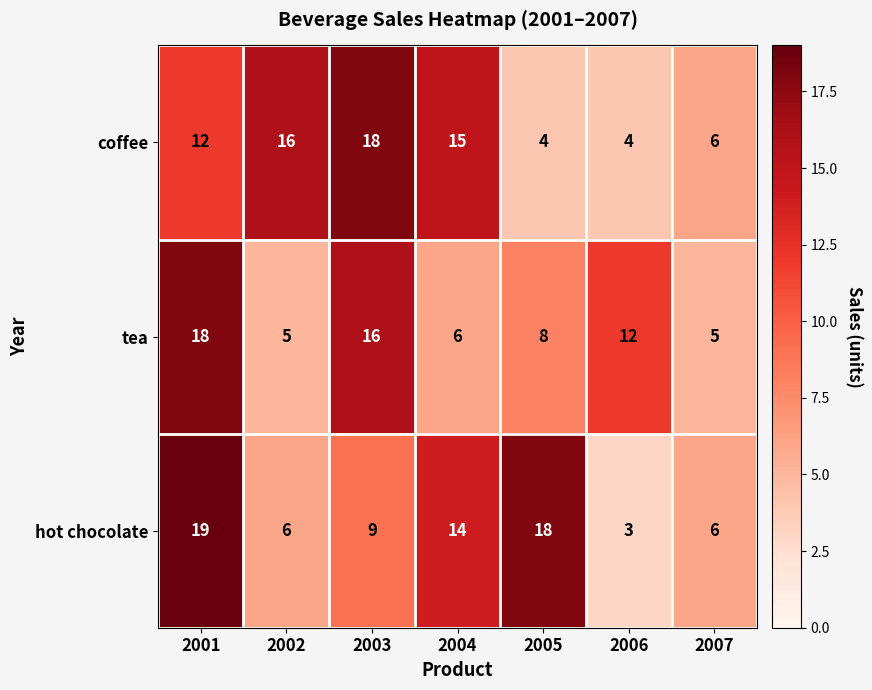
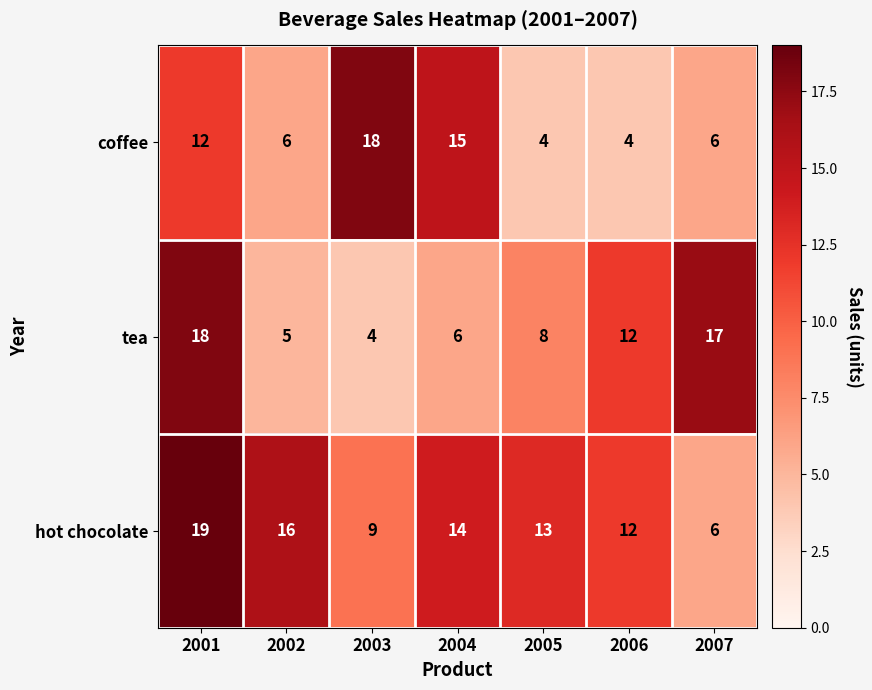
coffee, 2002: 16 -> 6
tea, 2003: 16 -> 4
tea, 2007: 5 -> 17
hot chocolate, 2002: 6 -> 16
hot chocolate, 2005: 18 -> 13
hot chocolate, 2006: 3 -> 12
